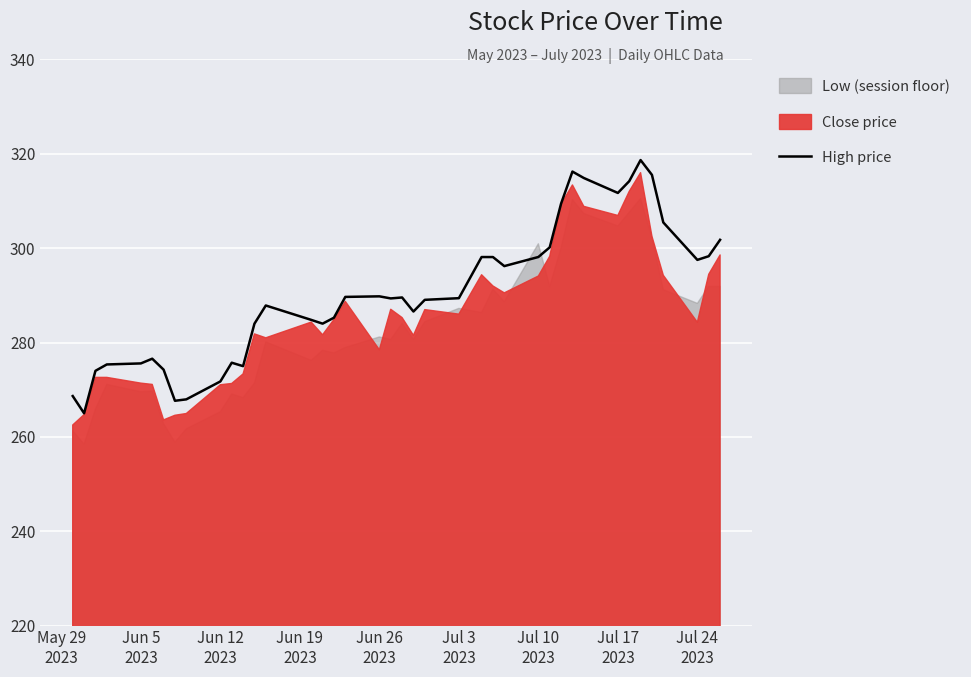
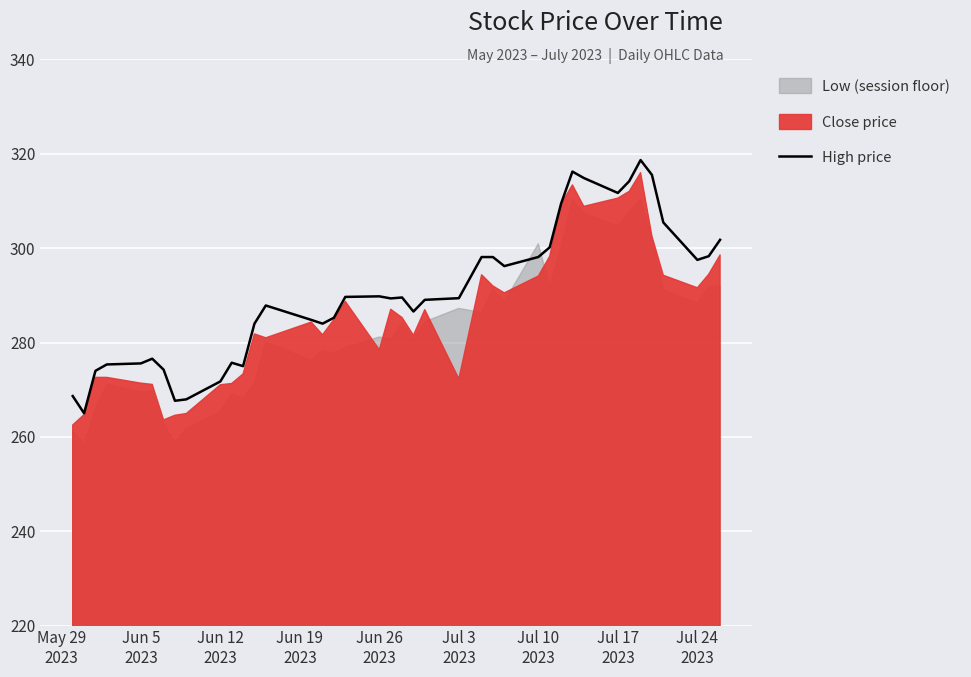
Close price, Jul 3 2023: 286 -> 272
Close price, Jul 17 2023: 307 -> 311
Close price, Jul 24 2023: 284 -> 292
